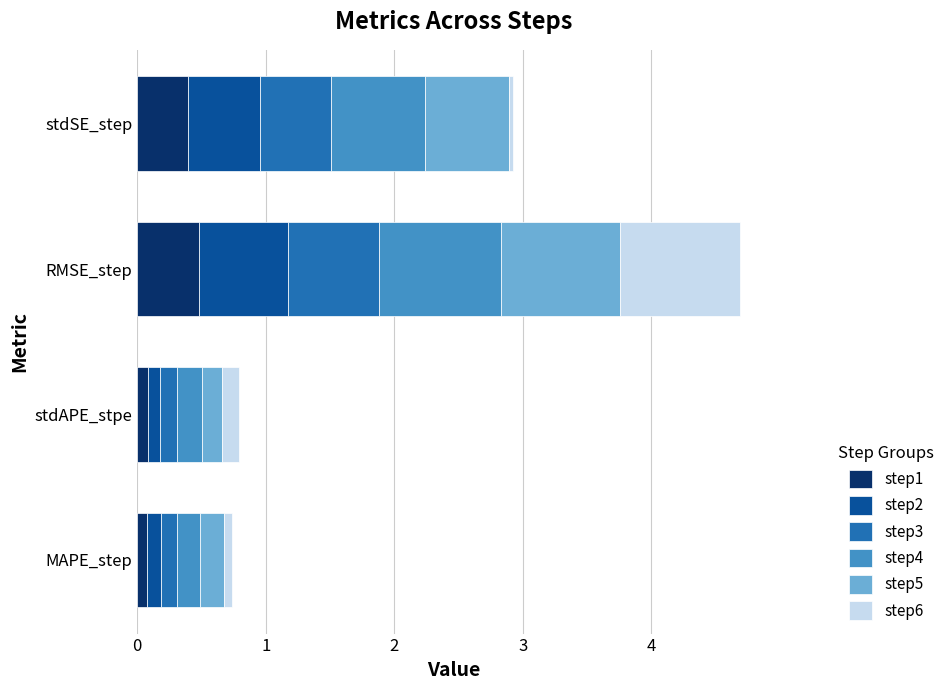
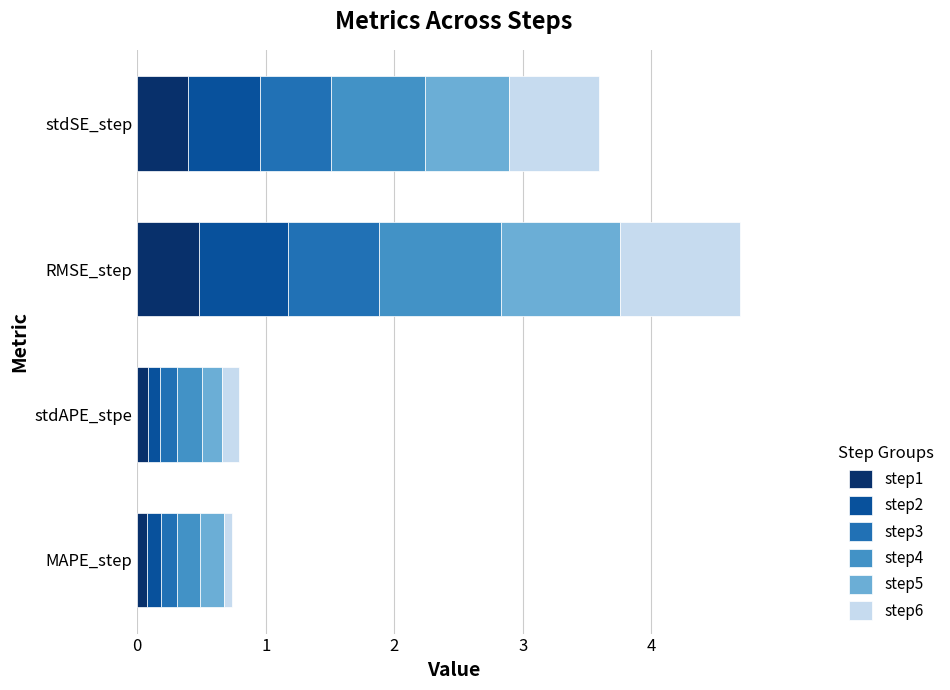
step6, stdSE_step: 0.03 -> 0.70
